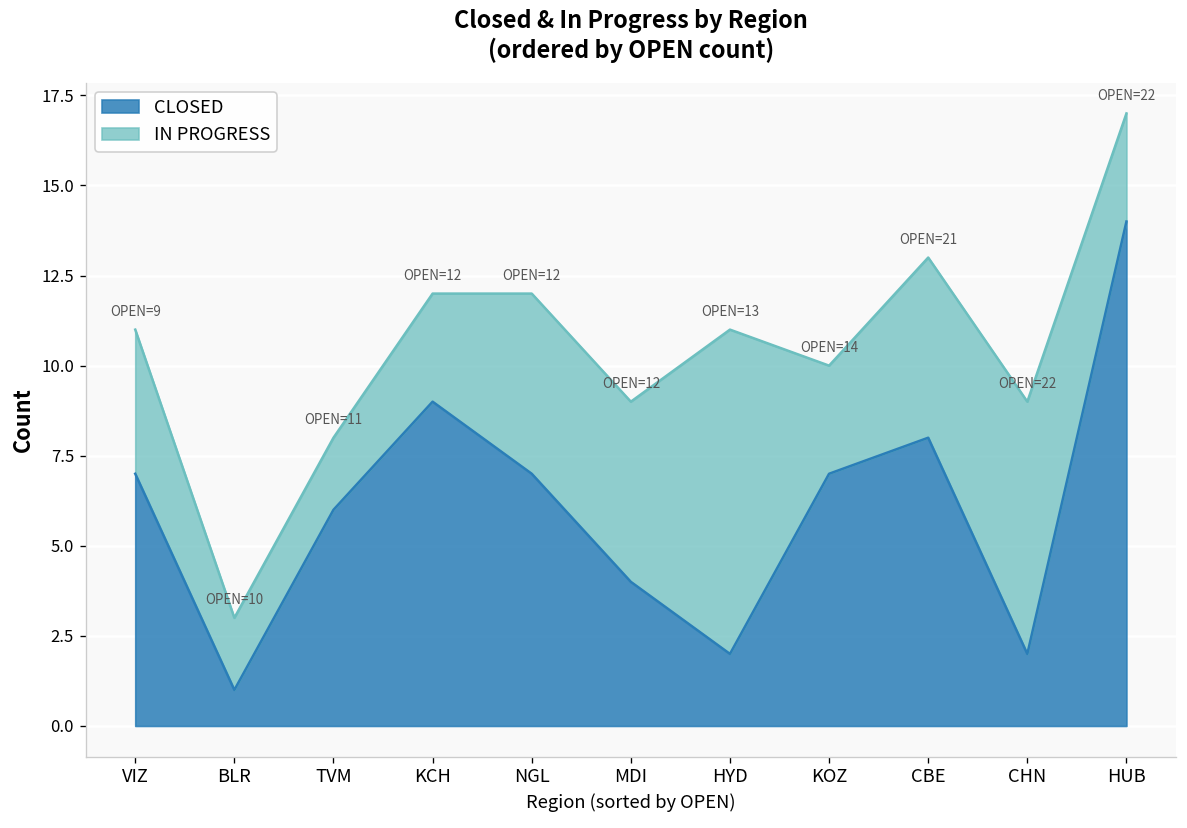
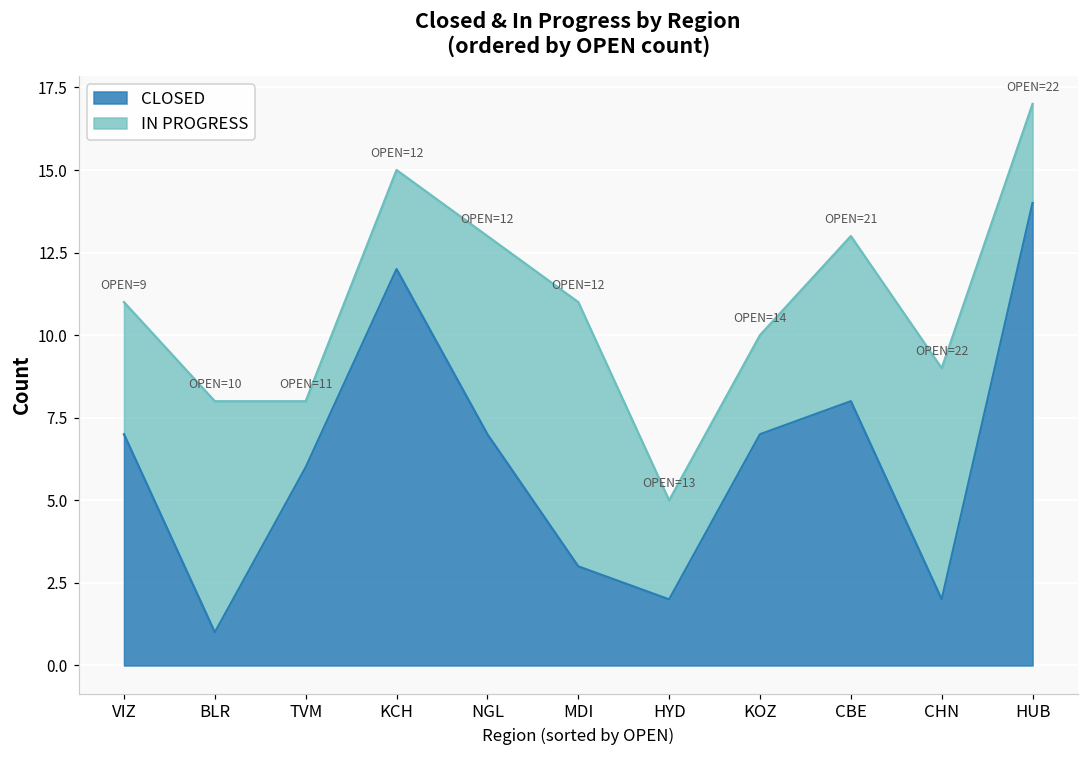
IN PROGRESS, BLR: 2 -> 7
CLOSED, KCH: 9 -> 12
IN PROGRESS, NGL: 5 -> 6
CLOSED, MDI: 4 -> 3
IN PROGRESS, MDI: 5 -> 8
IN PROGRESS, HYD: 9 -> 3
